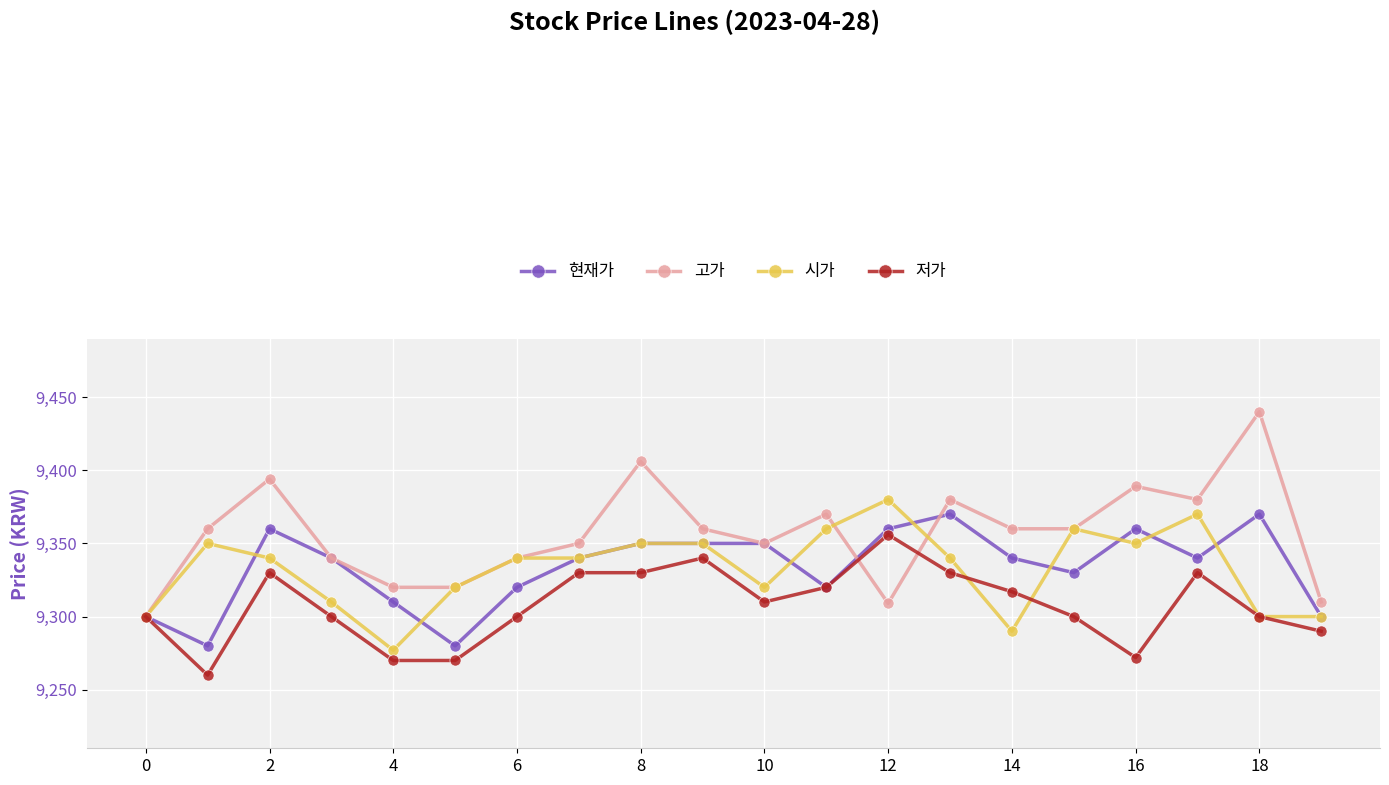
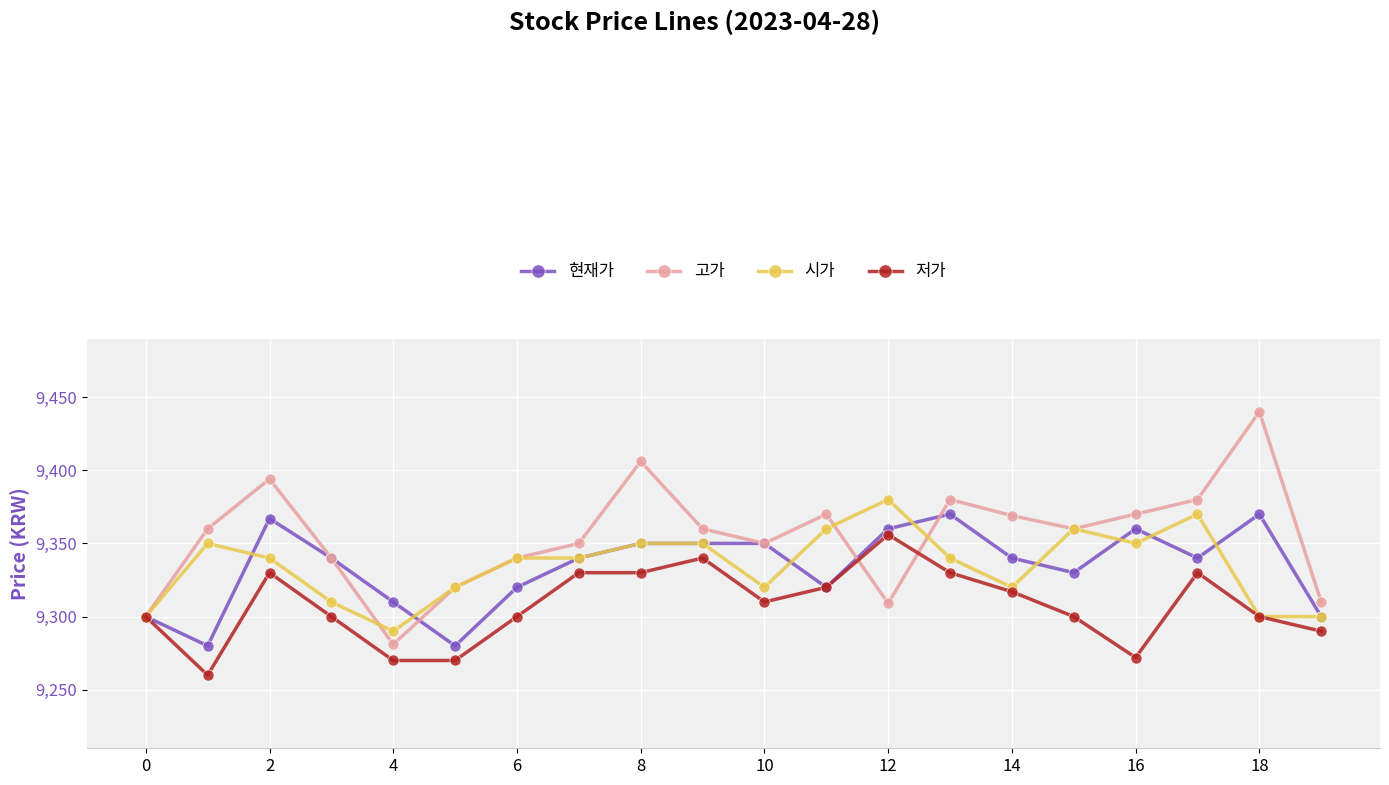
현재가, 2: 9,360 -> 9,367
고가, 4: 9,320 -> 9,281
시가, 4: 9,277 -> 9,290
고가, 14: 9,360 -> 9,369
시가, 14: 9,290 -> 9,320
고가, 16: 9,389 -> 9,370
